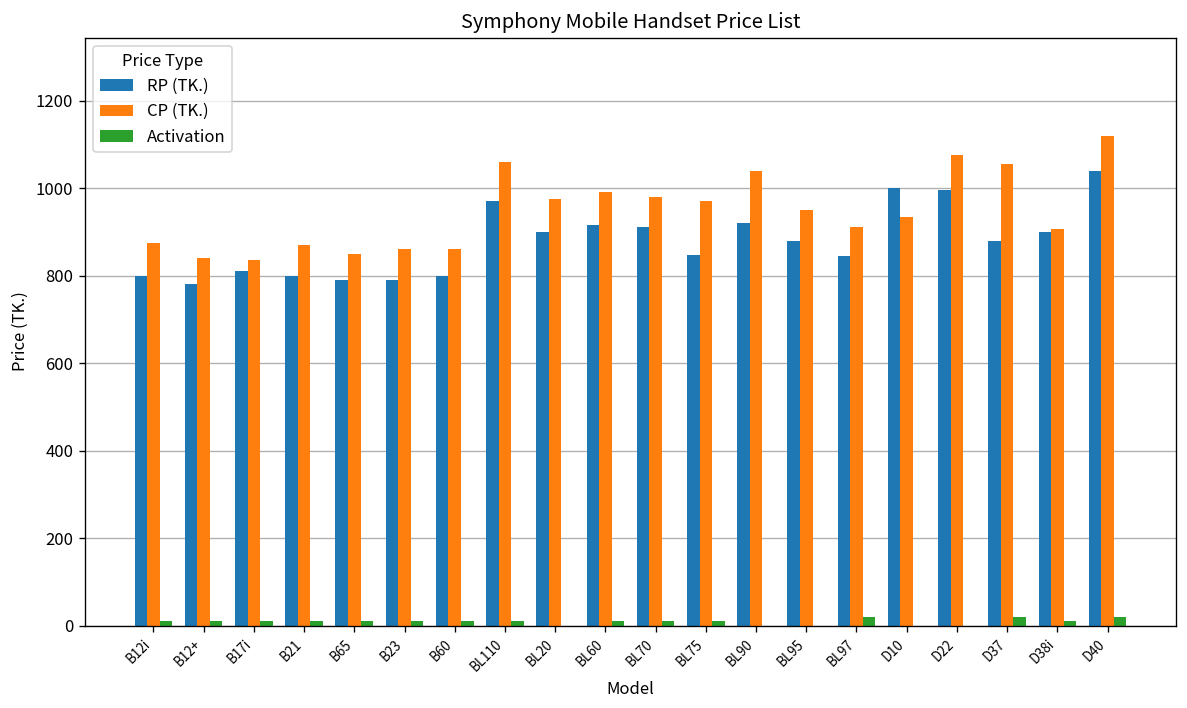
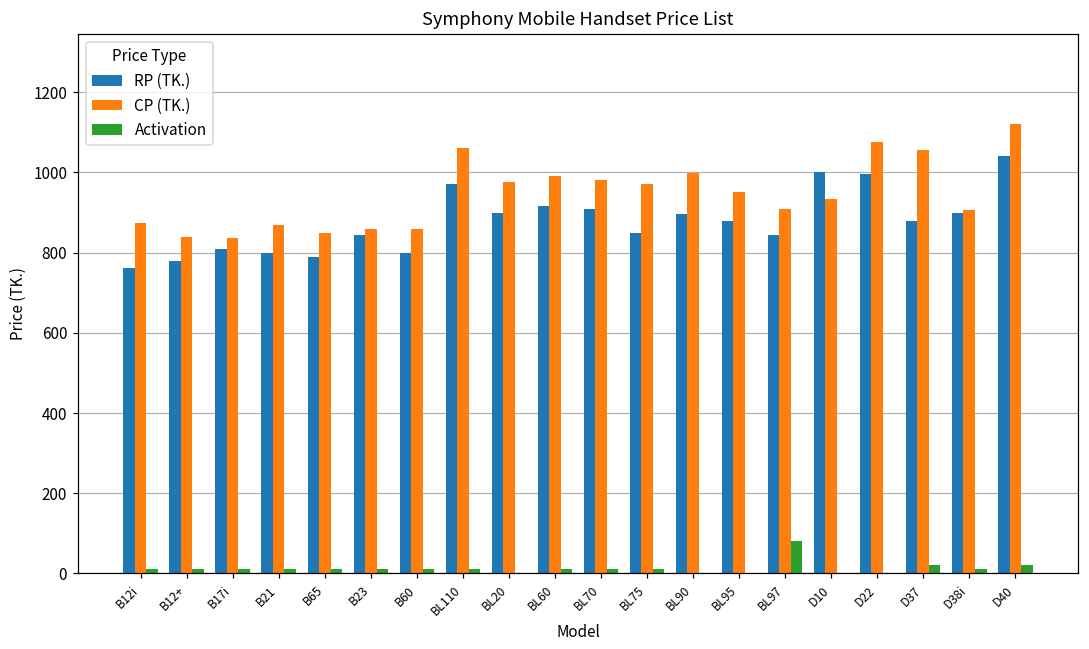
RP (TK.), B12i: 800 -> 760
RP (TK.), B23: 790 -> 840
RP (TK.), BL90: 920 -> 900
CP (TK.), BL90: 1040 -> 1000
Activation, BL97: 20 -> 80
